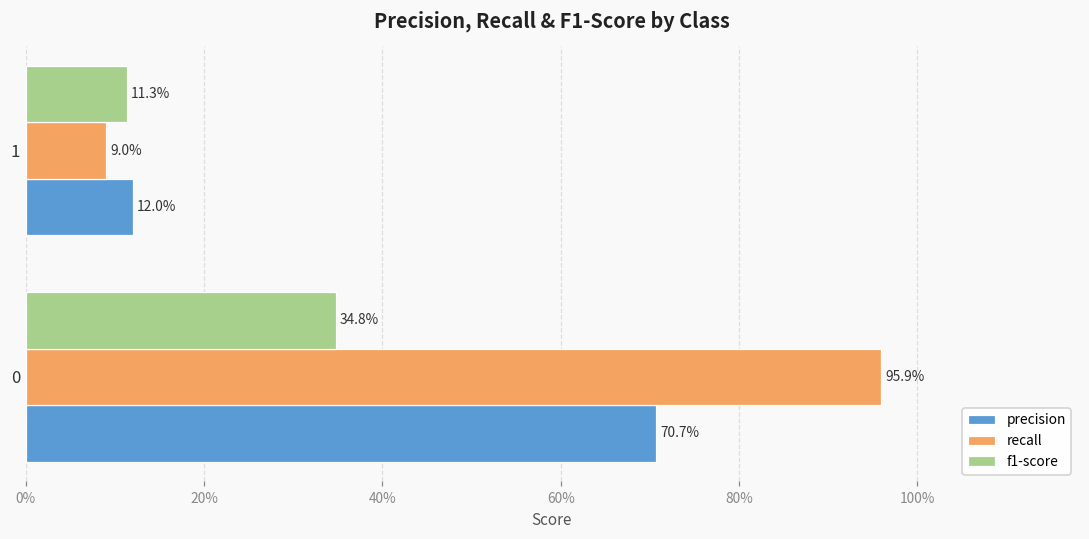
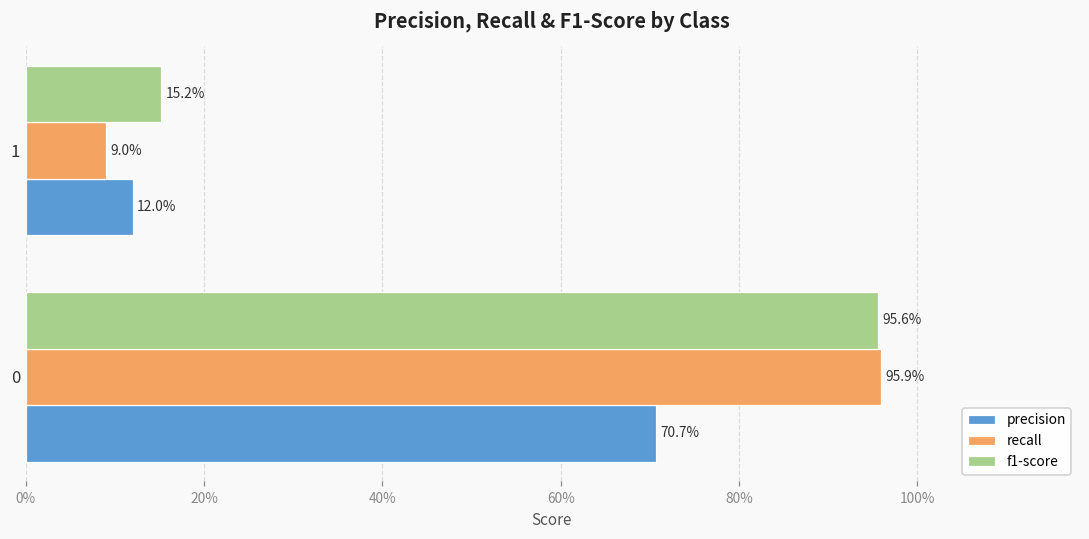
f1-score, 1: 11.3% -> 15.2%
f1-score, 0: 34.8% -> 95.6%
